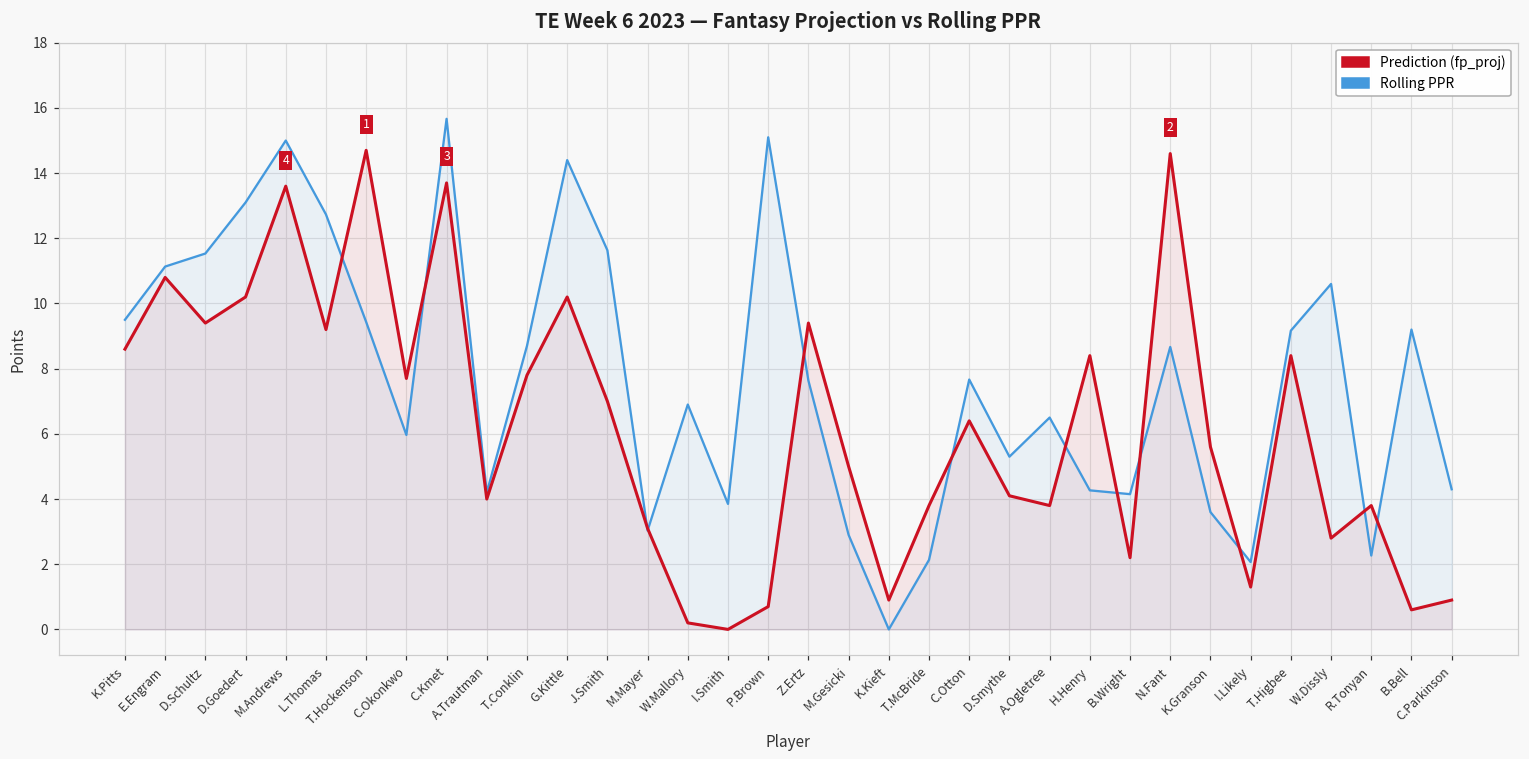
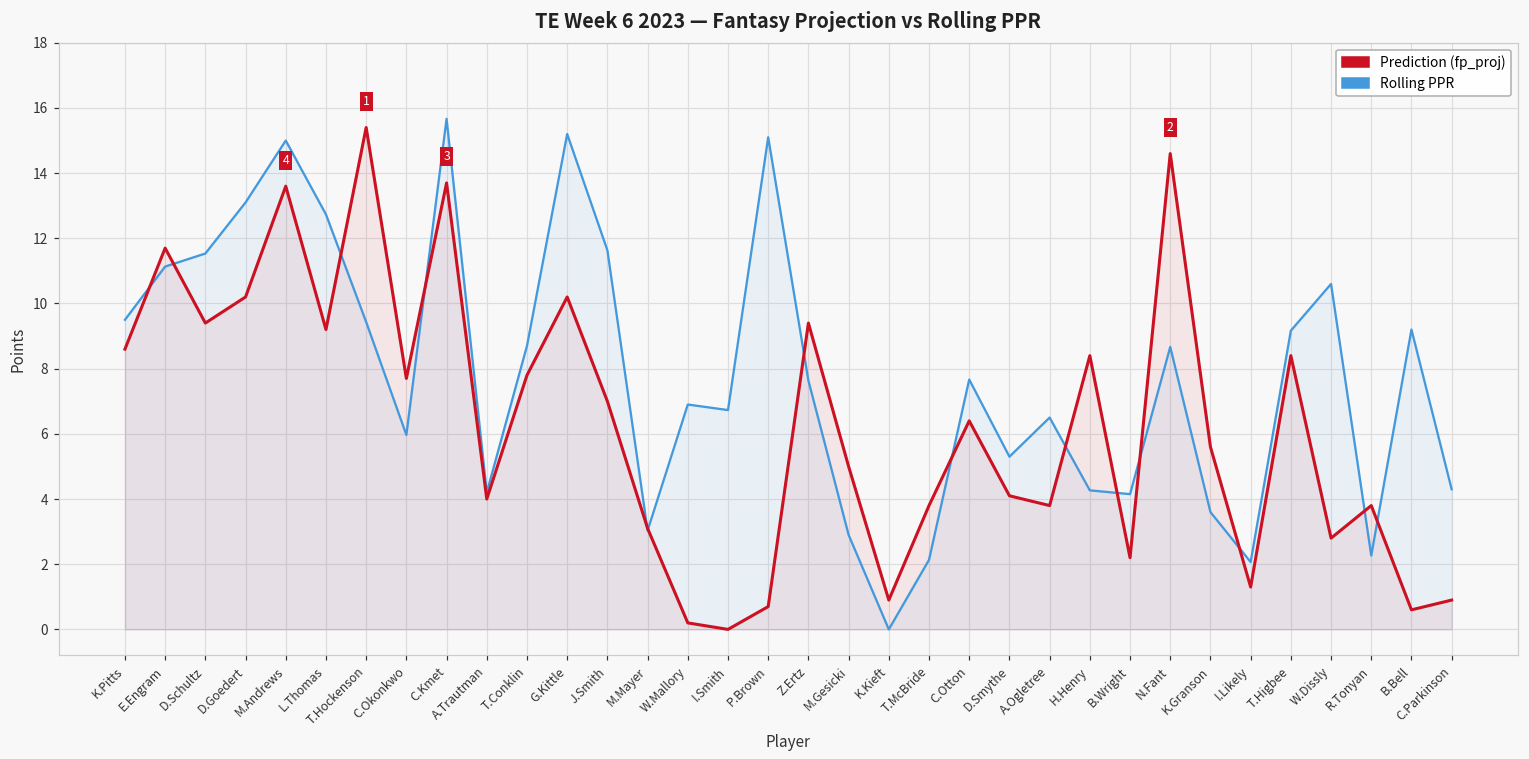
Prediction (fp_proj), E.Engram: 10.8 -> 11.7
Prediction (fp_proj), T.Hockenson: 14.7 -> 15.4
Rolling PPR, G.Kittle: 14.4 -> 15.2
Rolling PPR, I.Smith: 3.9 -> 6.7
